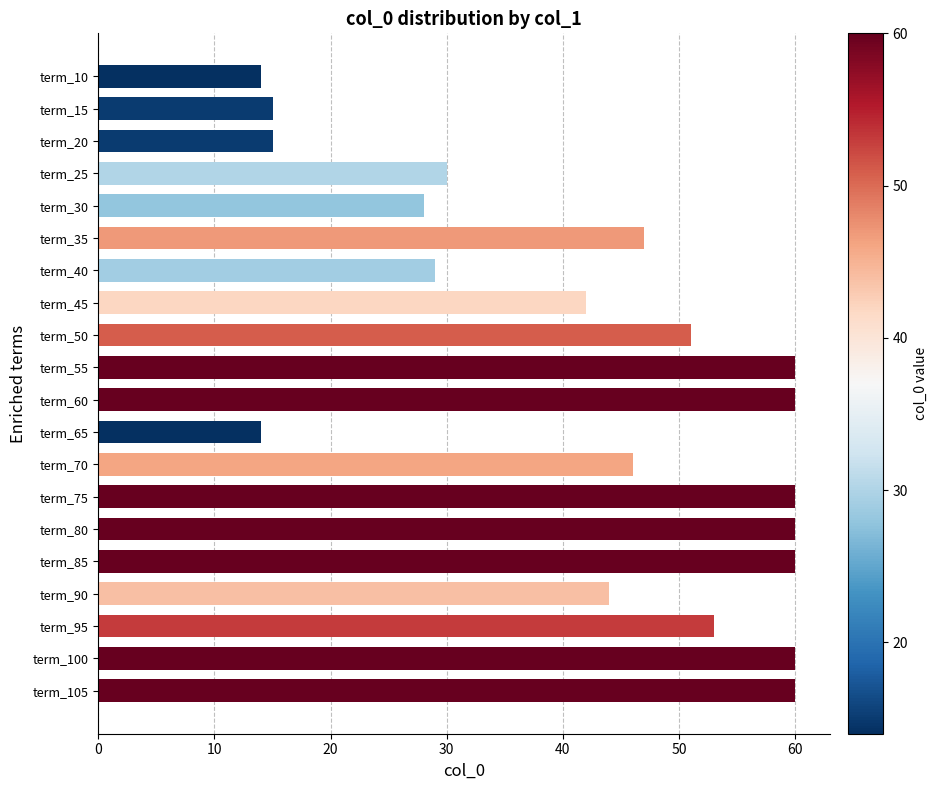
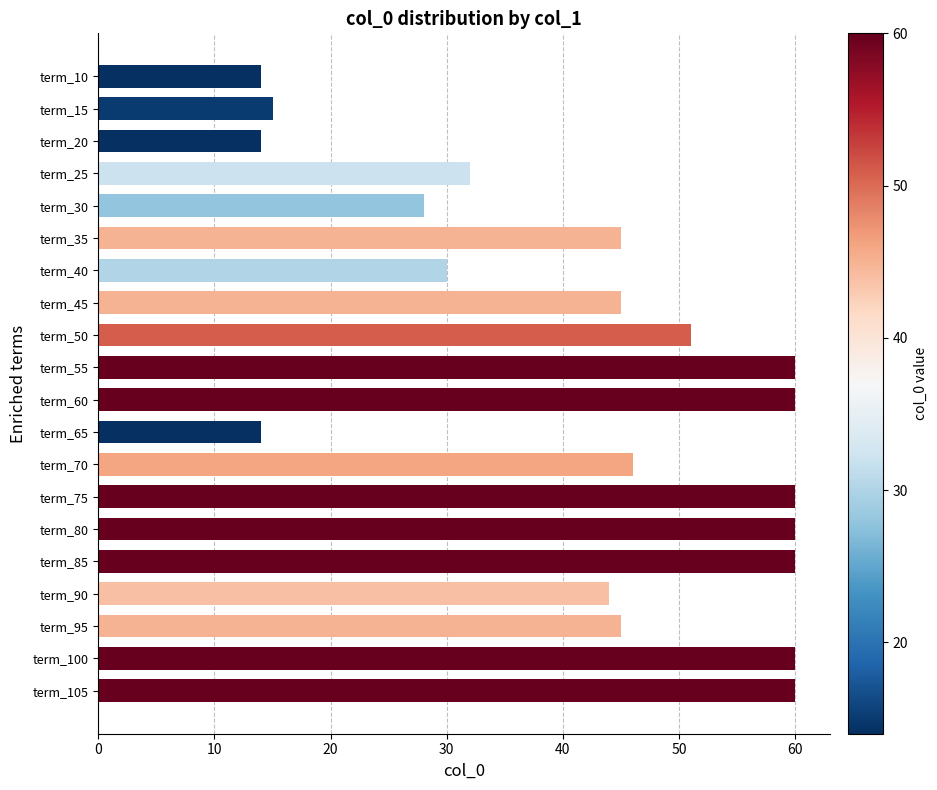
term_20: 15 -> 14
term_25: 30 -> 32
term_35: 47 -> 45
term_40: 29 -> 30
term_45: 42 -> 45
term_95: 53 -> 45
